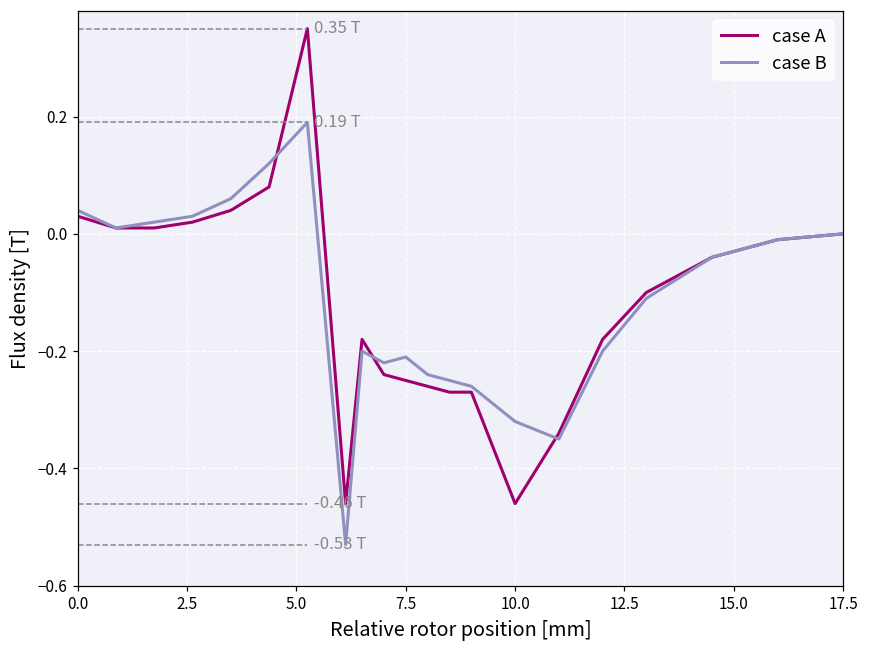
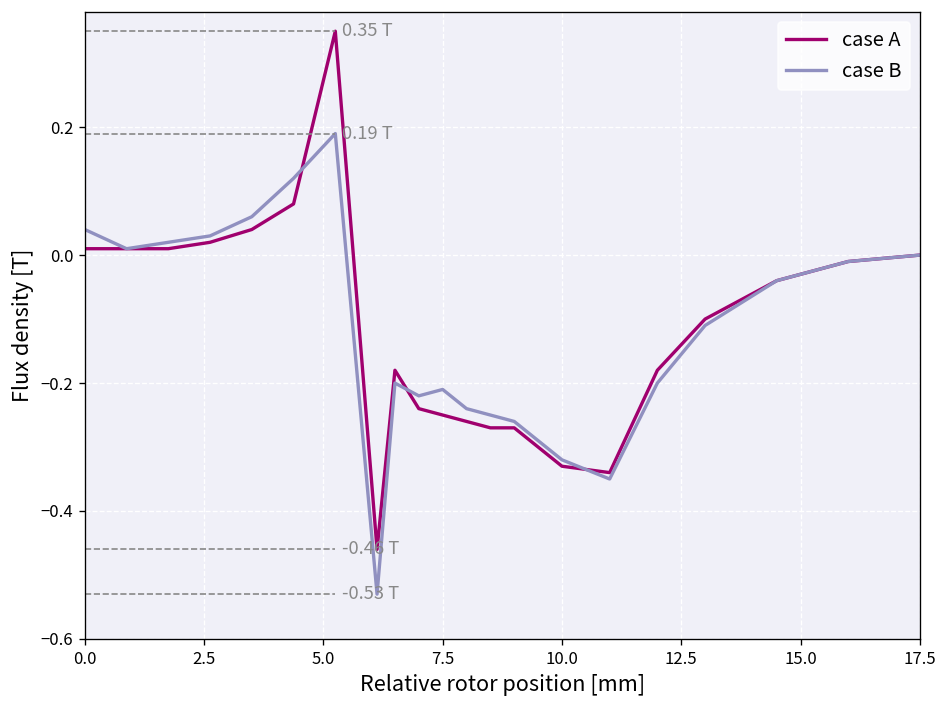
case A, 0.0: 0.03 -> 0.01
case A, 10.0: -0.46 -> -0.33
